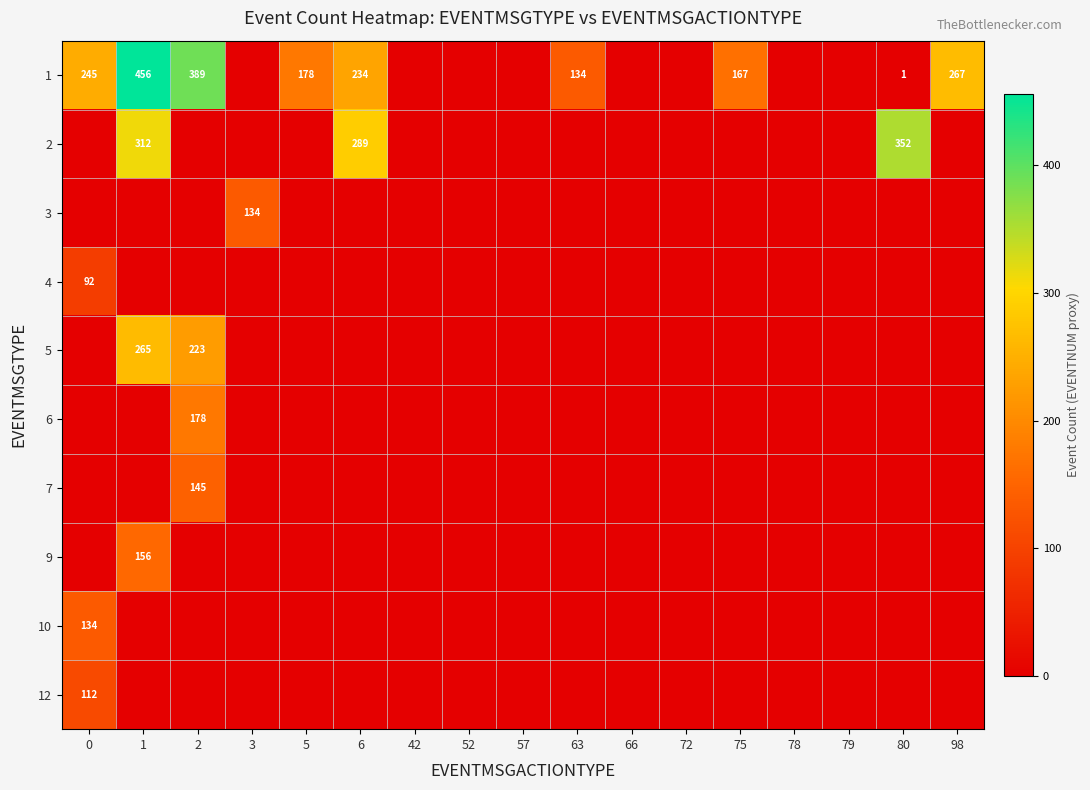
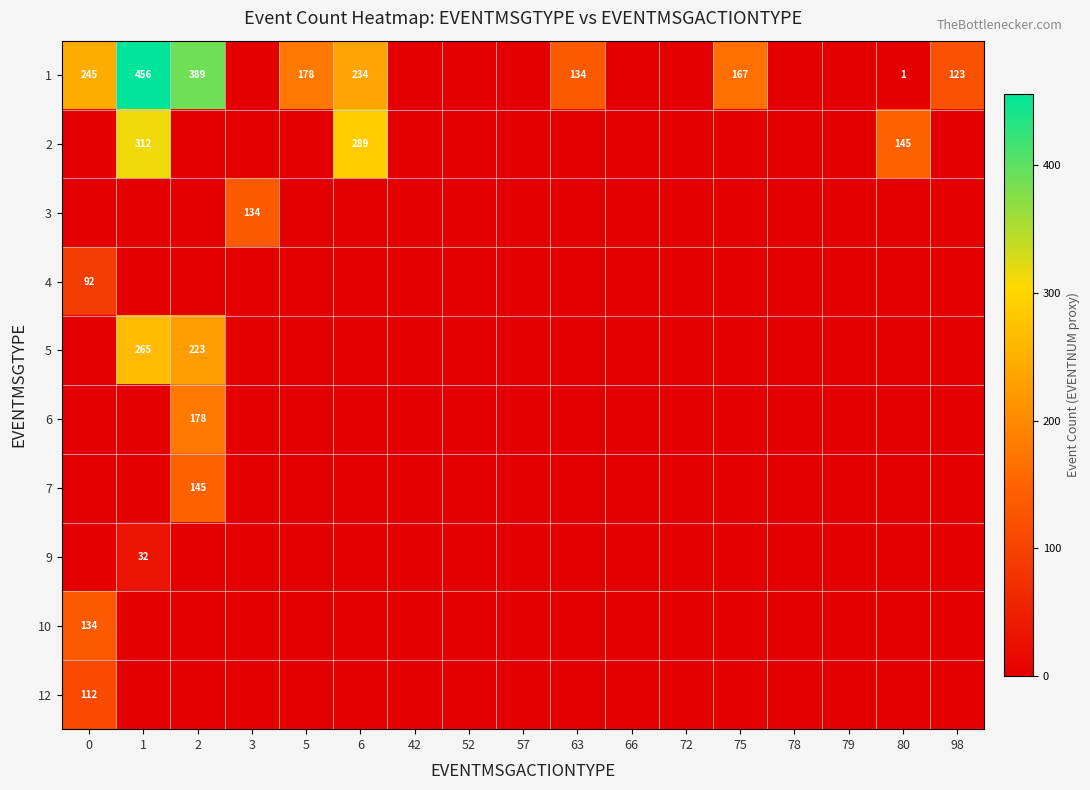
1, 98: 267 -> 123
2, 80: 352 -> 145
9, 1: 156 -> 32
